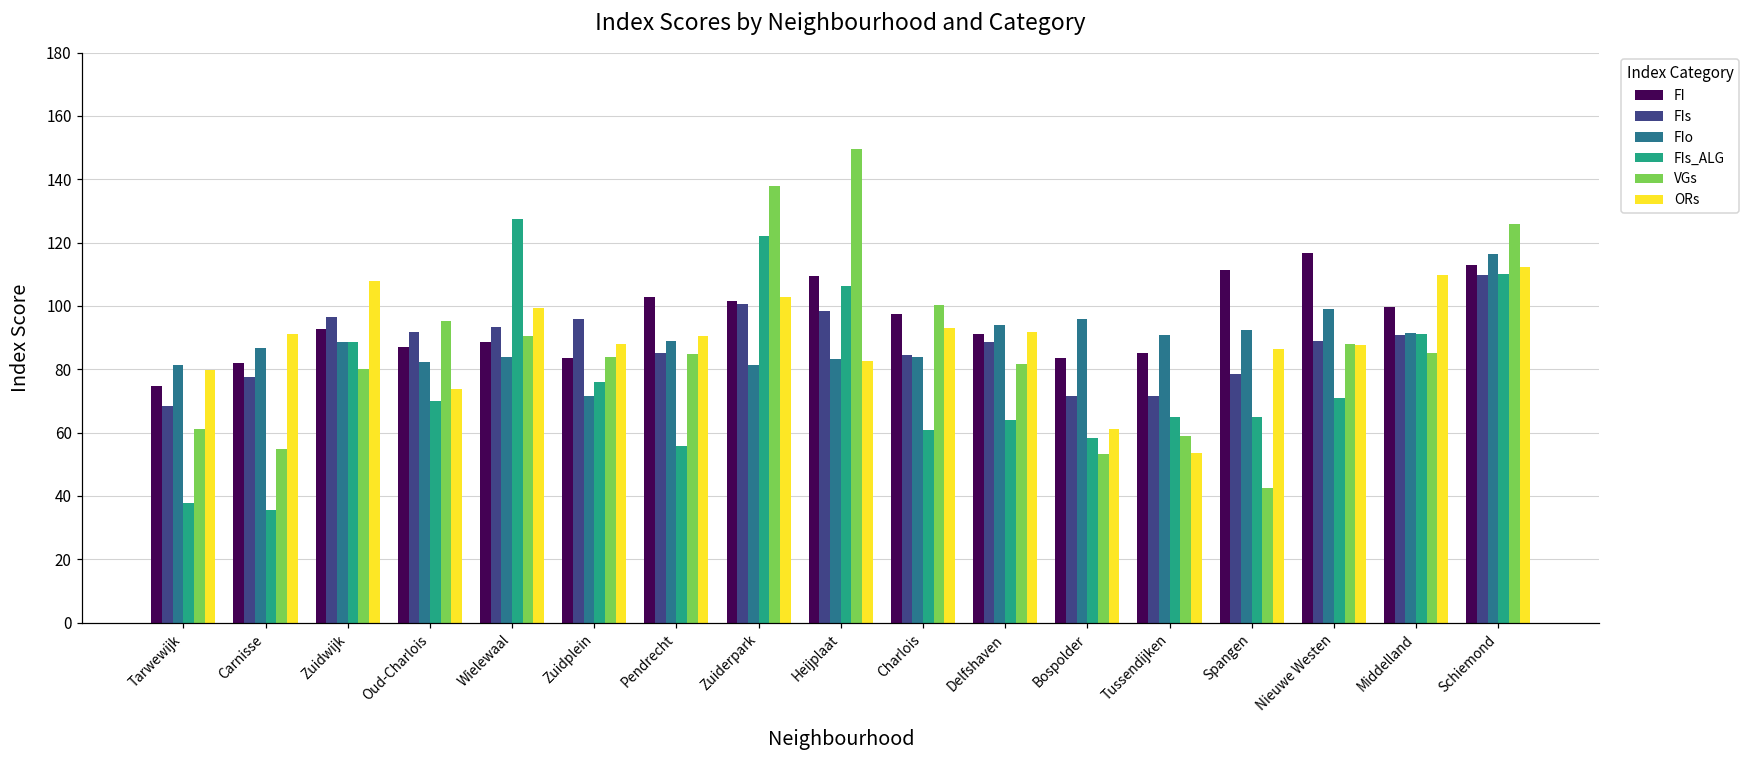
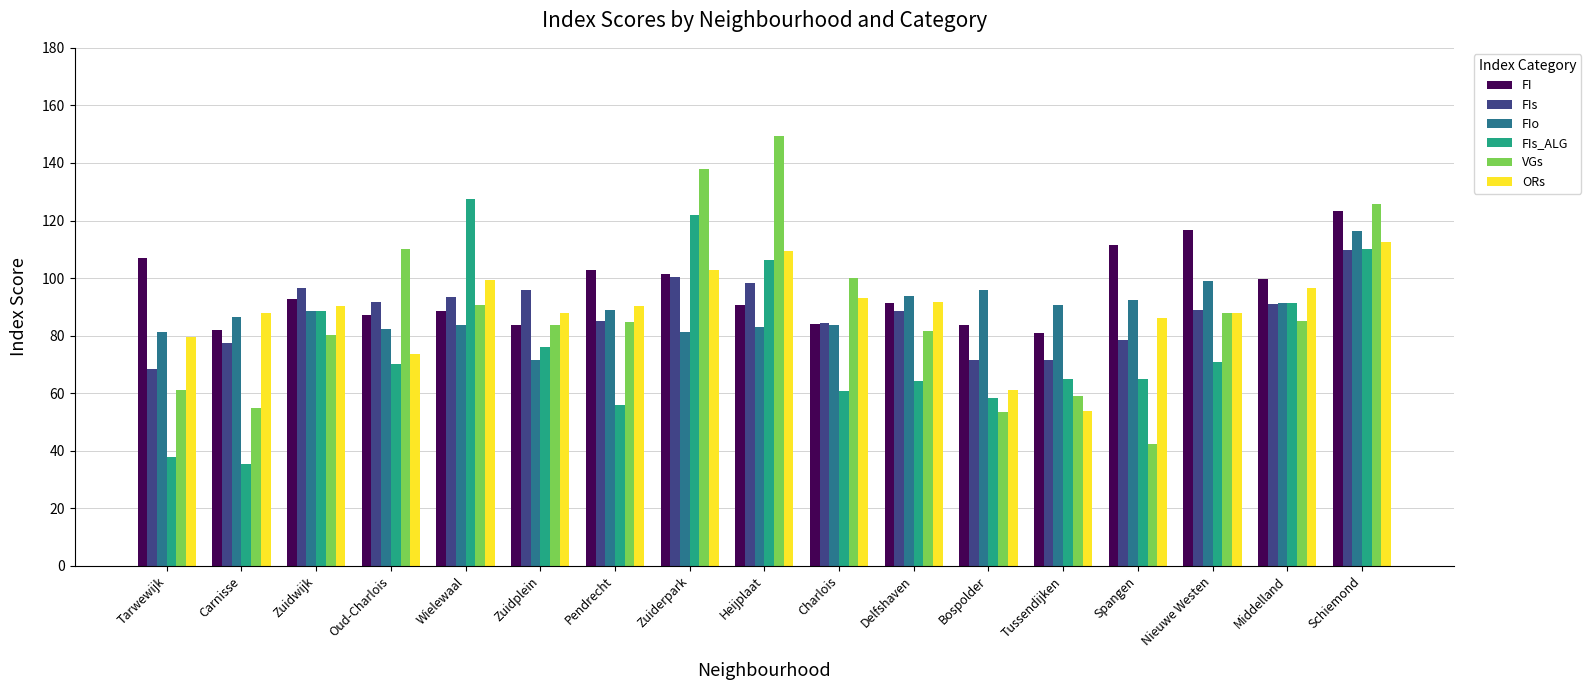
FI, Tarwewijk: 75 -> 107
ORs, Carnisse: 91 -> 88
ORs, Zuidwijk: 108 -> 90
VGs, Oud-Charlois: 95 -> 110
FI, Heijplaat: 110 -> 91
ORs, Heijplaat: 83 -> 109
FI, Charlois: 97 -> 84
FI, Tussendijken: 85 -> 81
ORs, Middelland: 110 -> 97
FI, Schiemond: 113 -> 123
